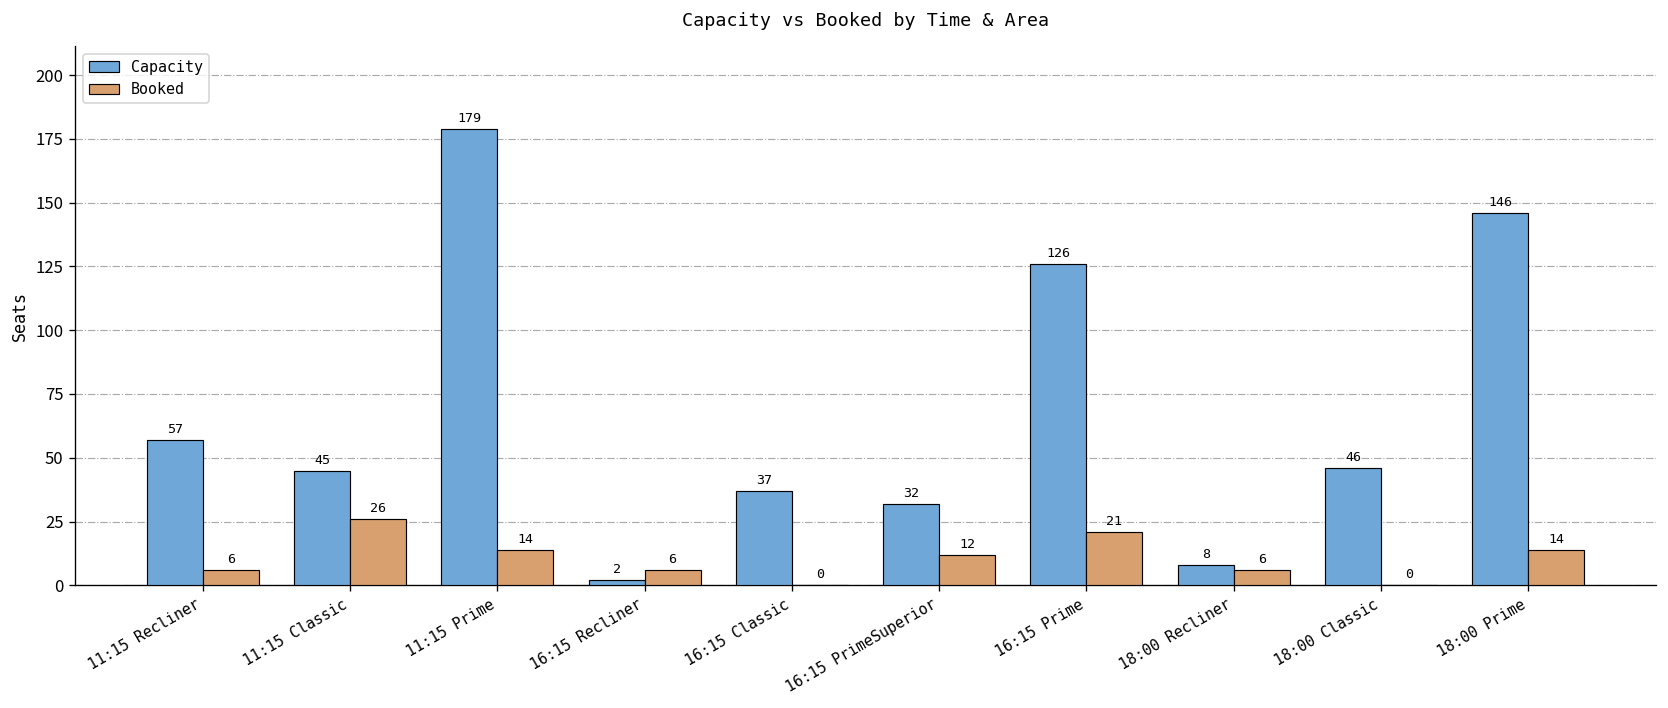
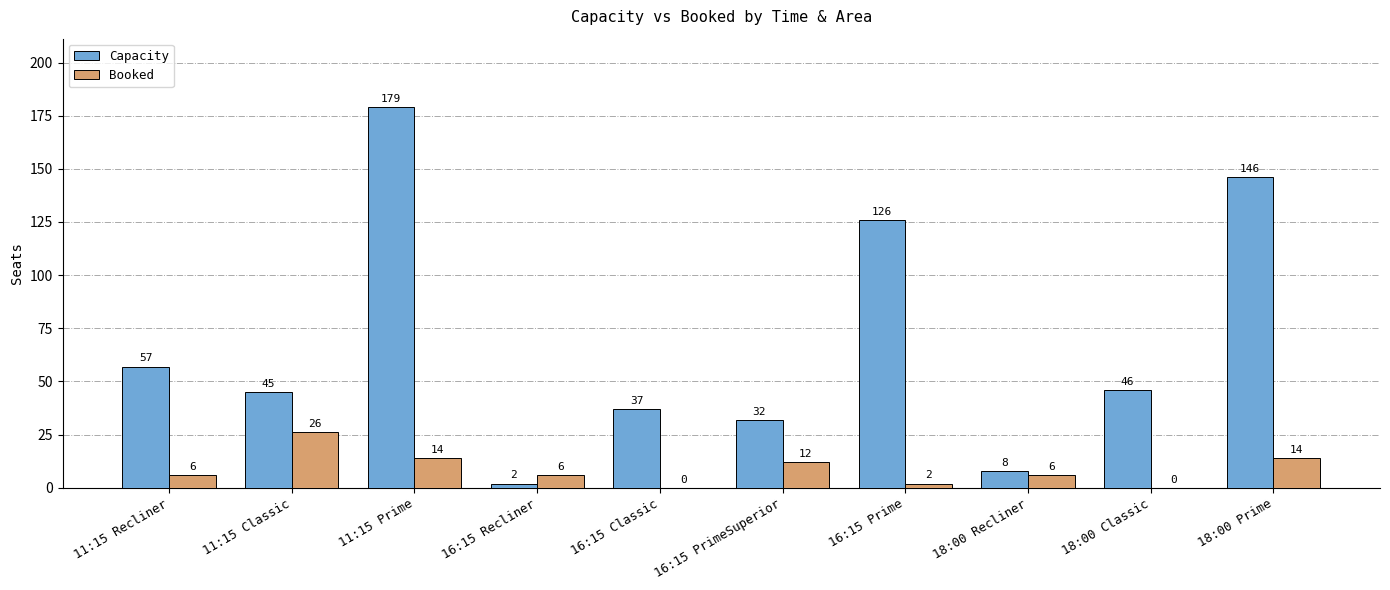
Booked, 16:15 Prime: 21 -> 2
